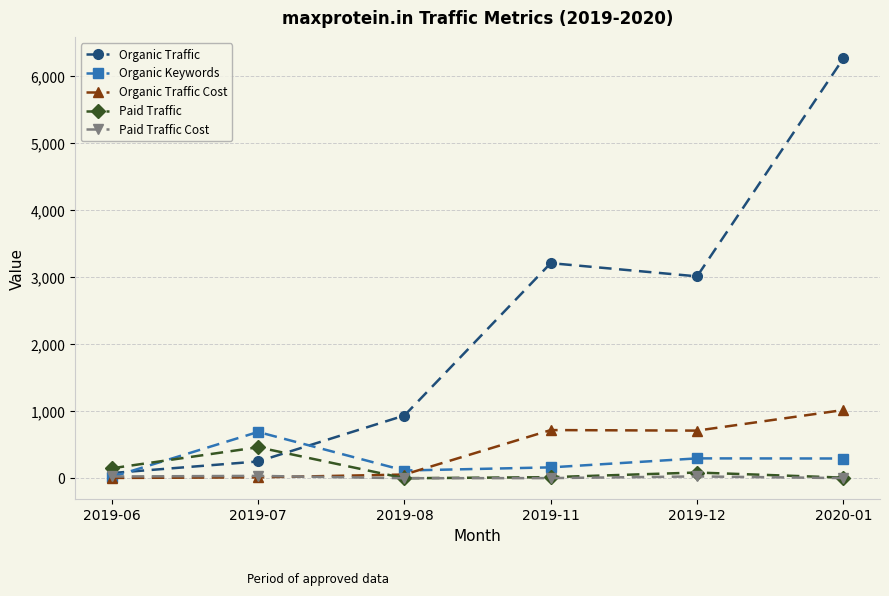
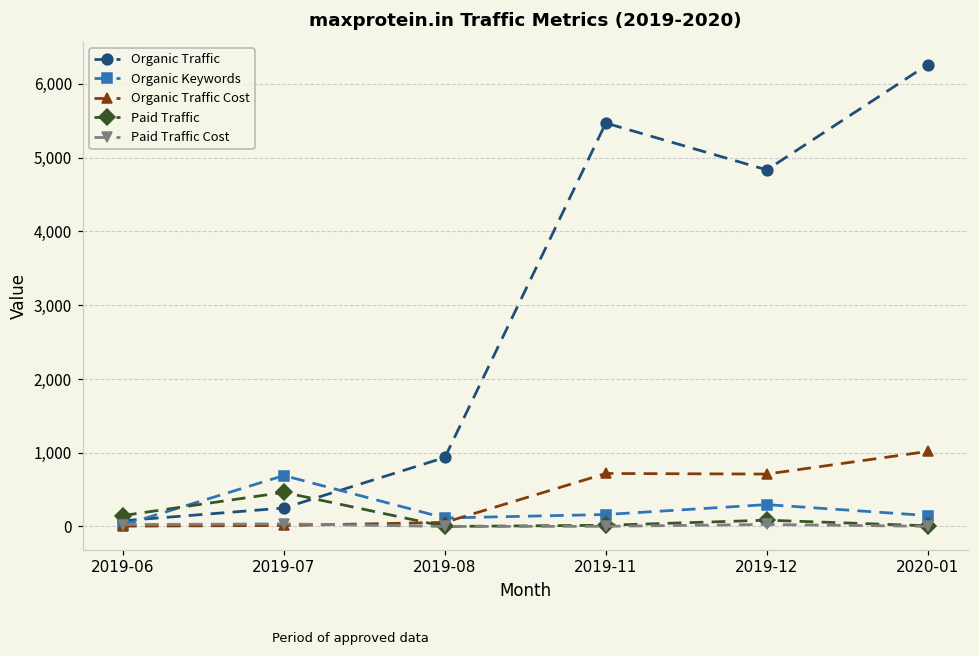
Organic Traffic, 2019-11: 3,200 -> 5,500
Organic Traffic, 2019-12: 3,000 -> 4,800
Organic Keywords, 2020-01: 300 -> 100
